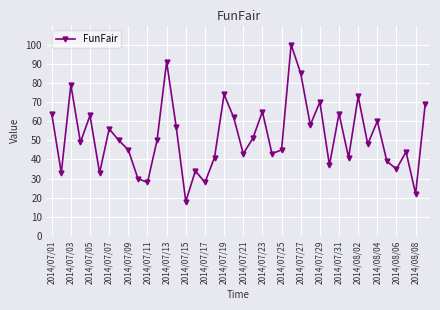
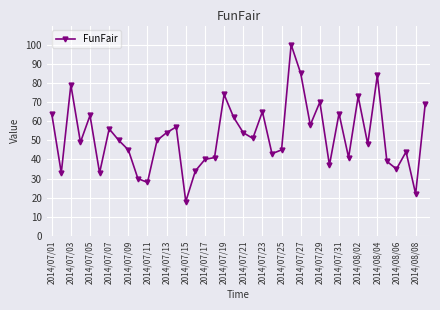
2014/07/13: 91 -> 54
2014/07/17: 28 -> 40
2014/07/21: 43 -> 54
2014/08/04: 60 -> 84
